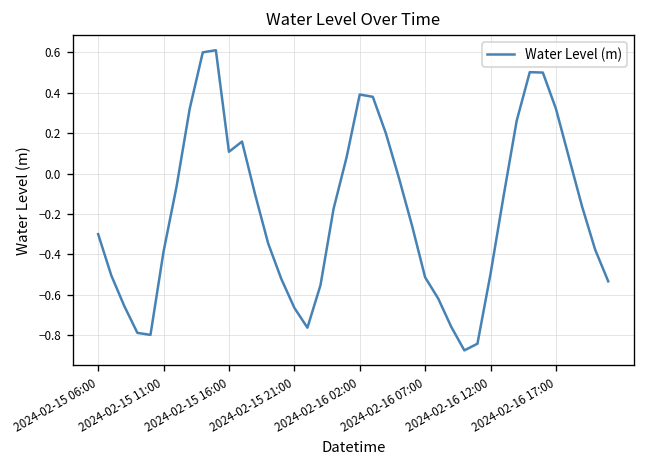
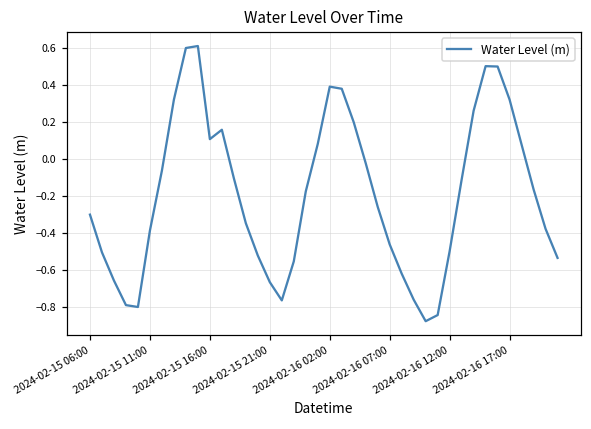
2024-02-16 07:00: -0.51 -> -0.46
